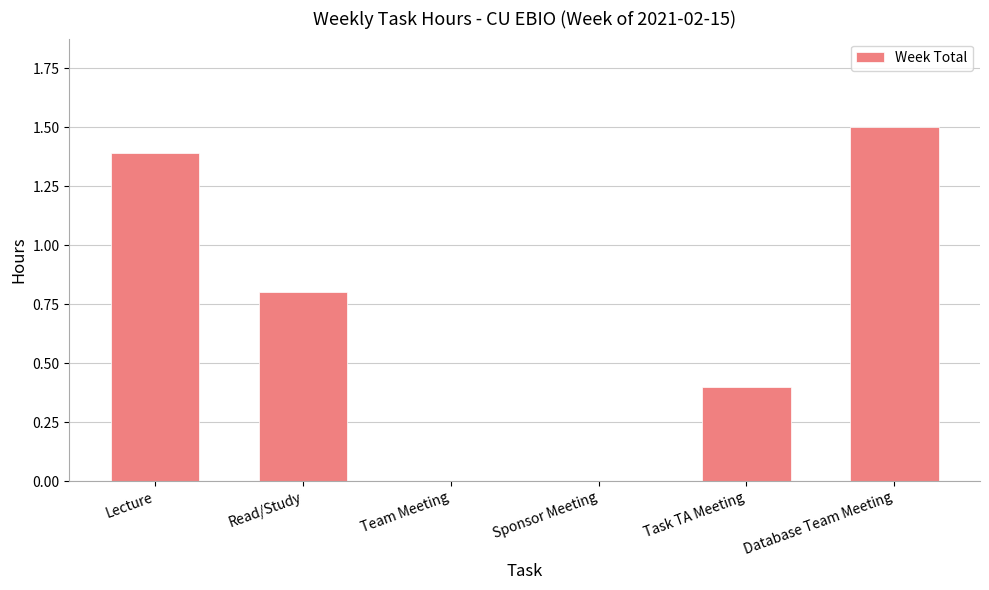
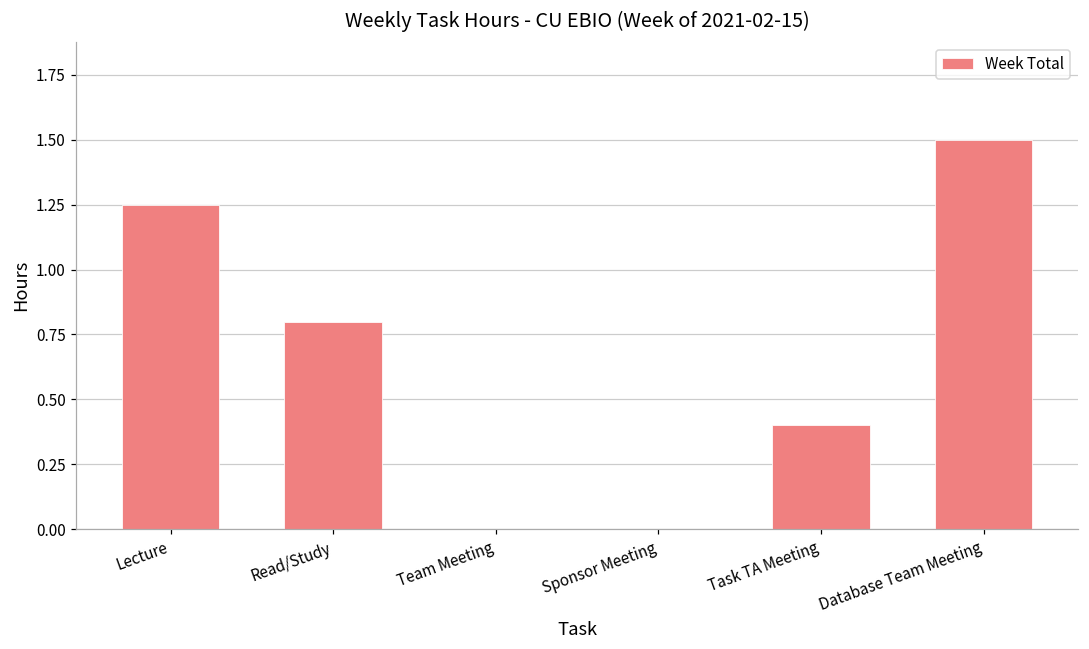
Lecture: 1.39 -> 1.25
